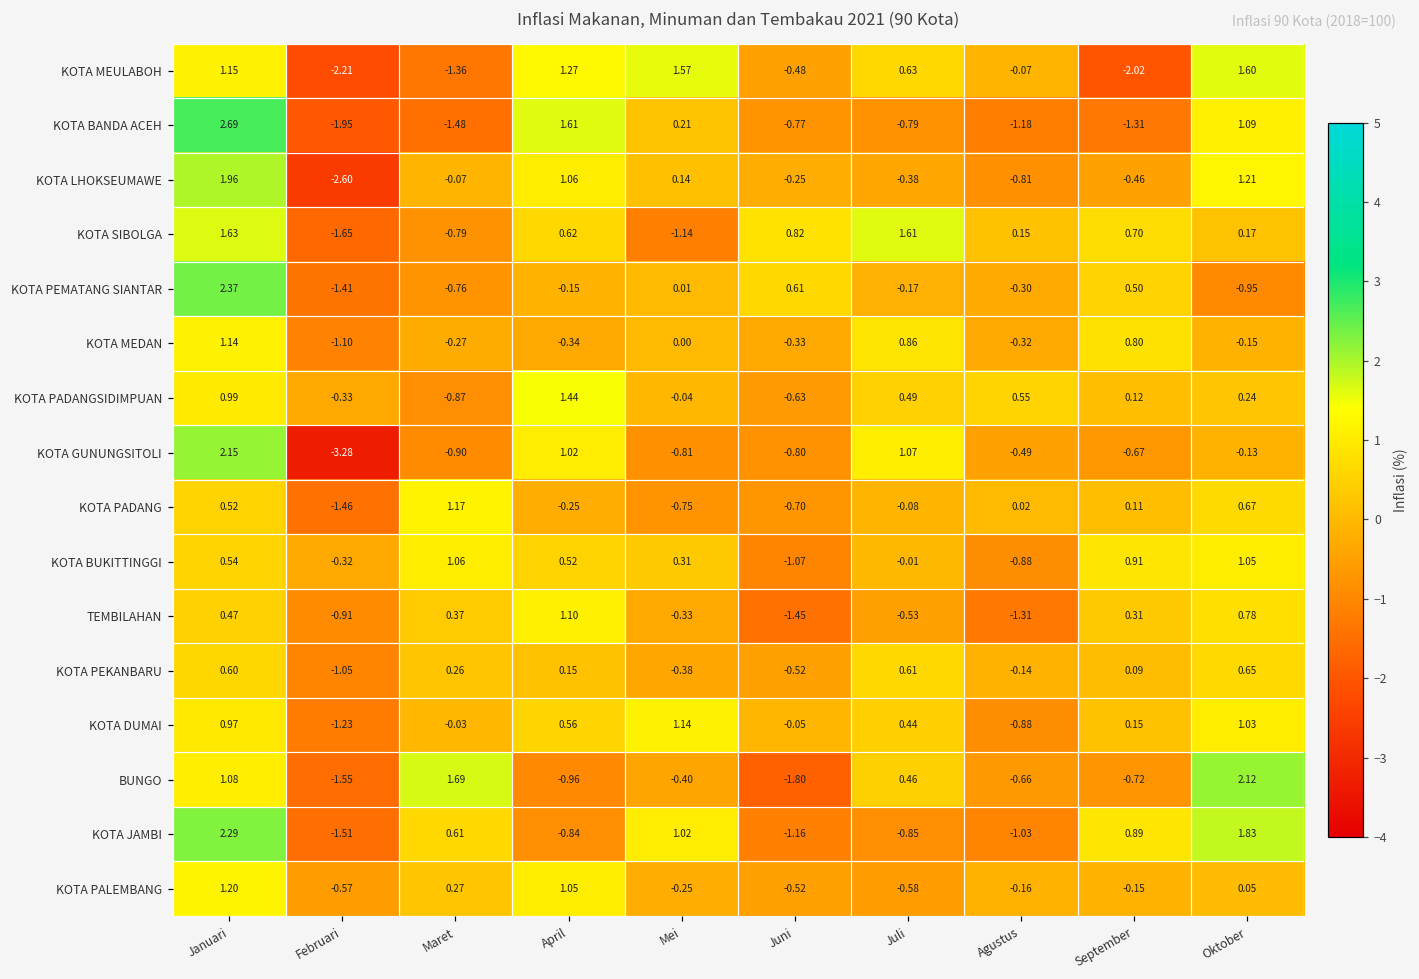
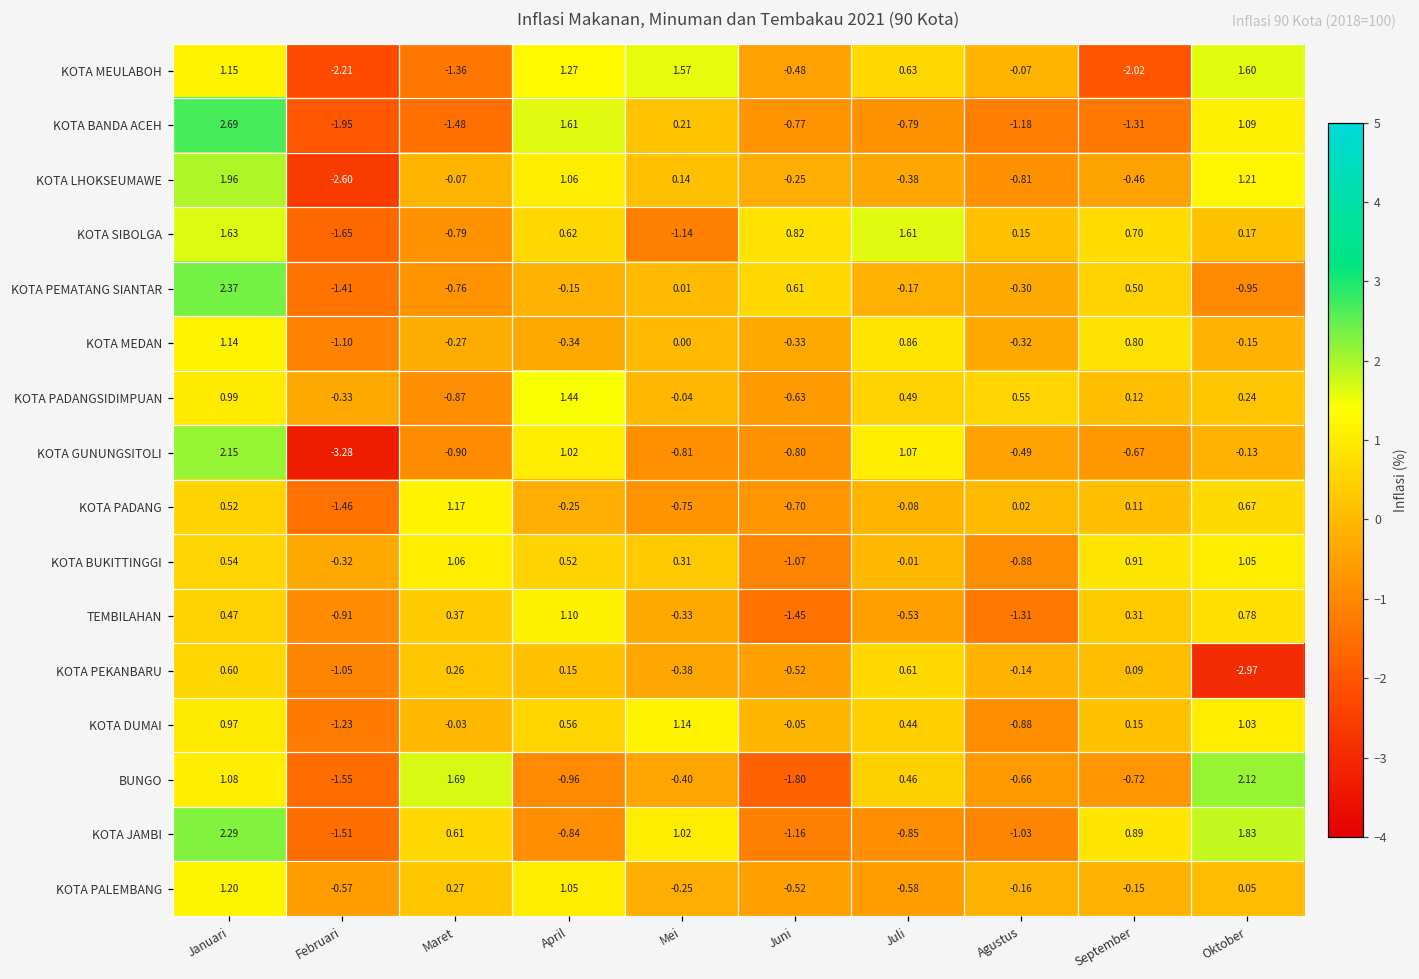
KOTA PEKANBARU, Oktober: 0.65 -> -2.97
